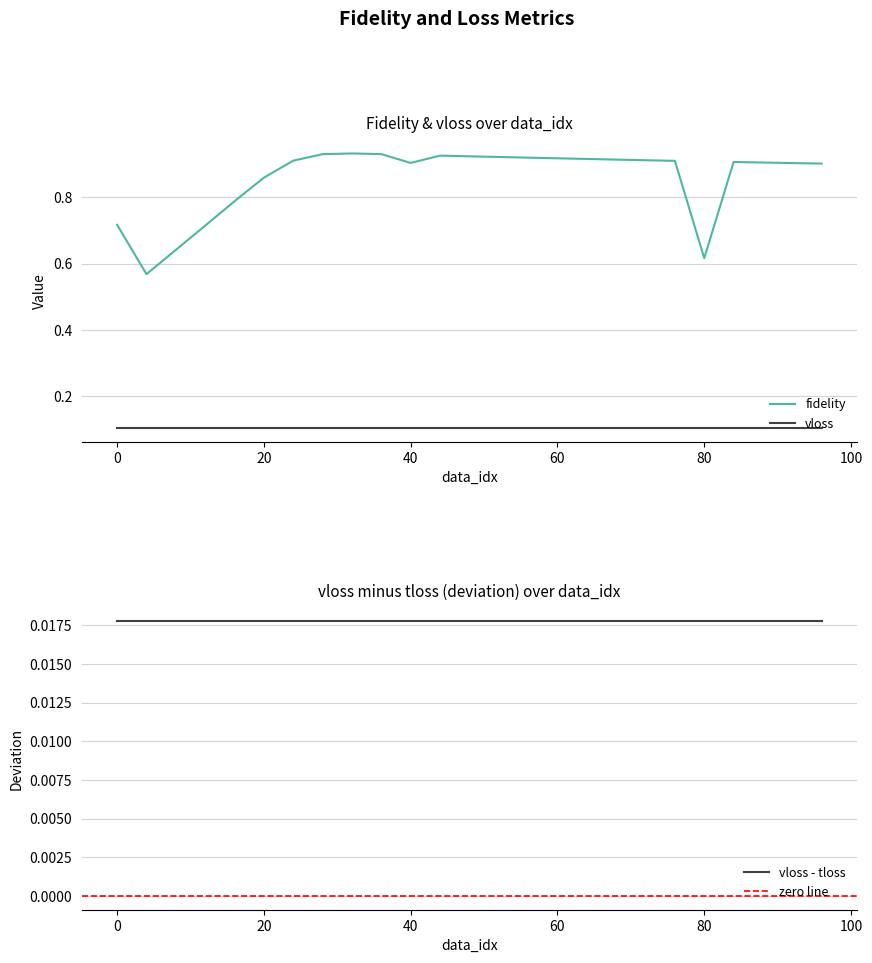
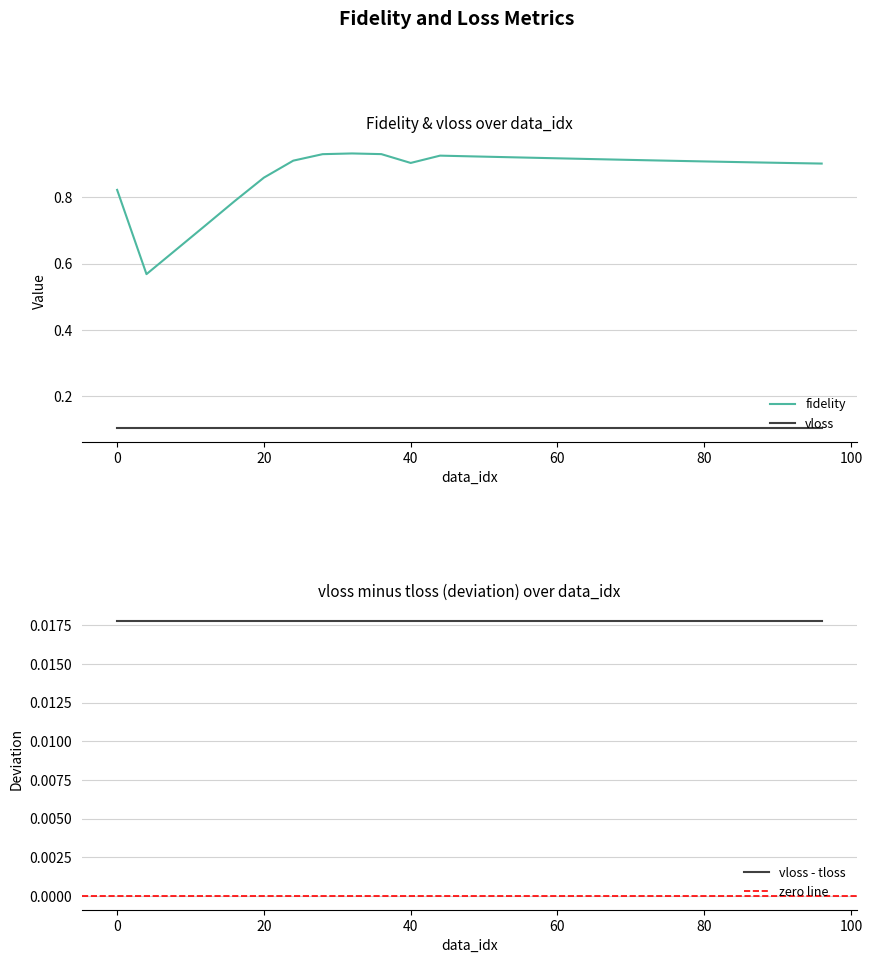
Fidelity & vloss over data_idx, fidelity, 0: 0.72 -> 0.82
Fidelity & vloss over data_idx, fidelity, 80: 0.62 -> 0.91
